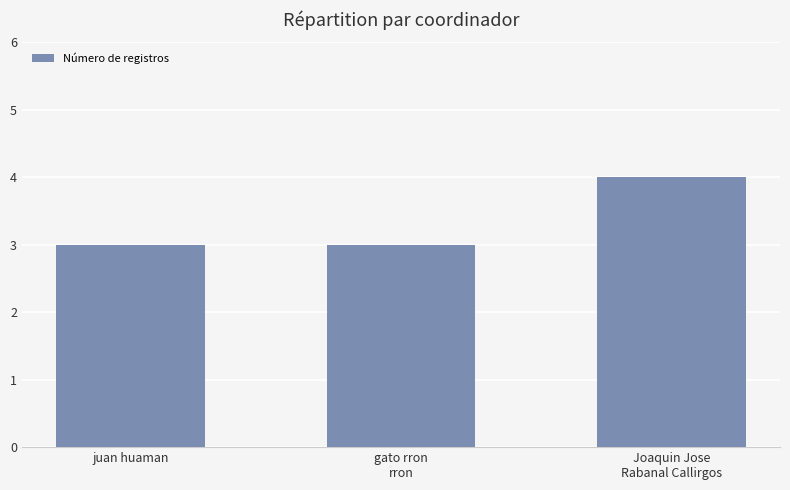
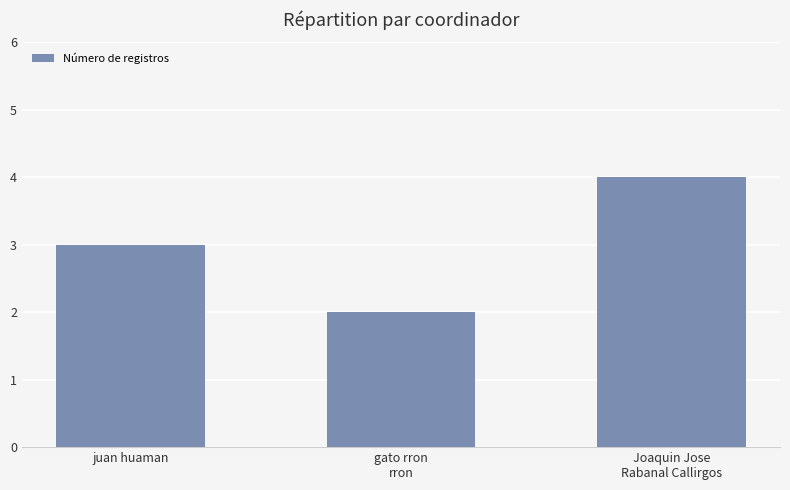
gato rron rron: 3 -> 2
